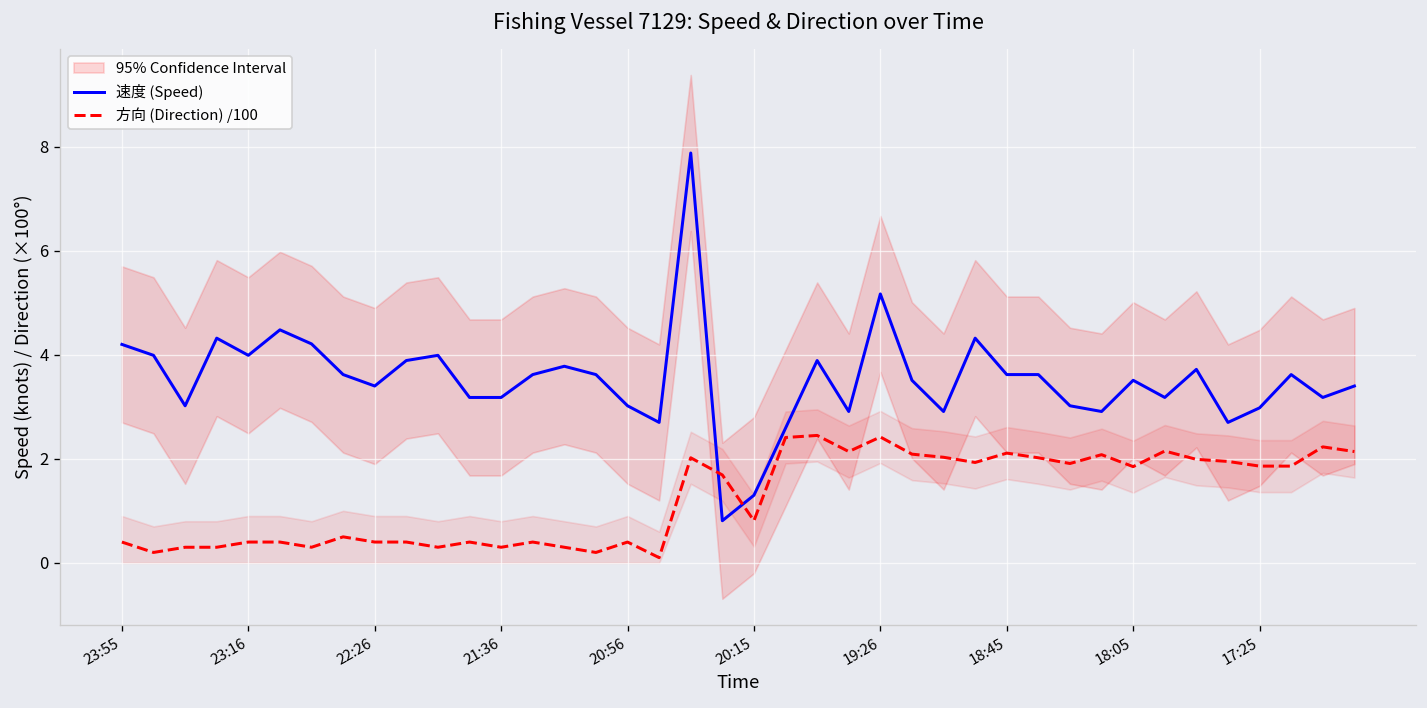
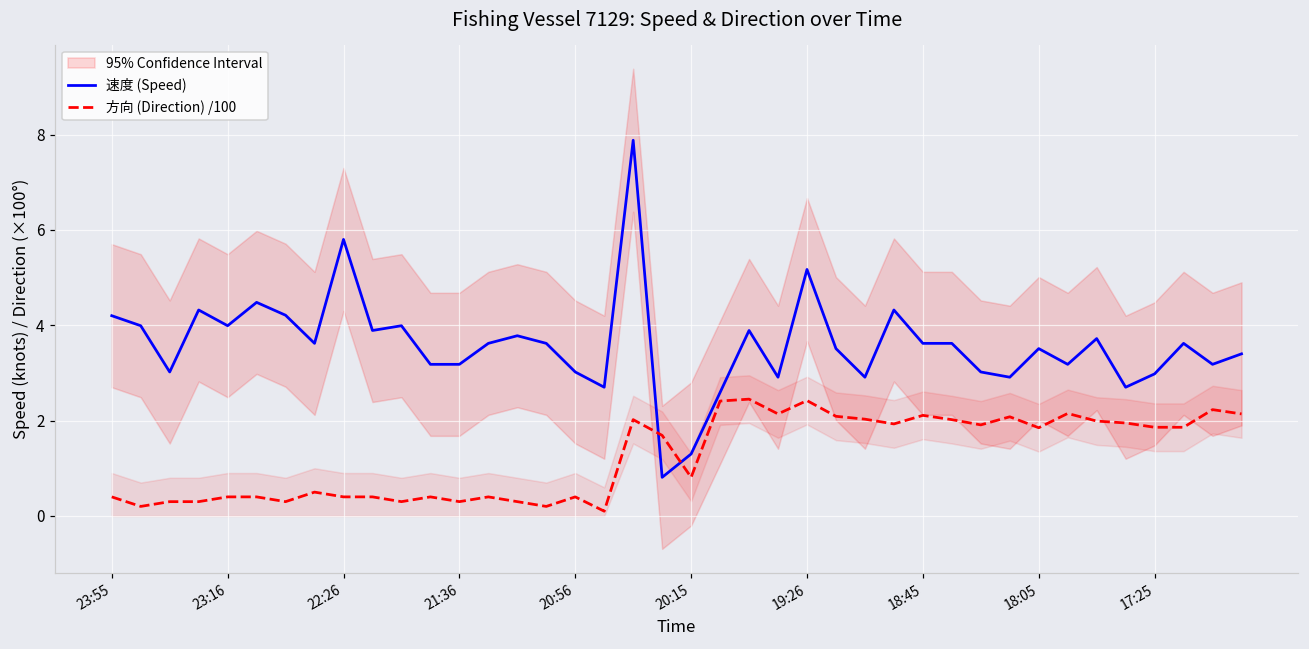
速度 (Speed), 22:26: 3.4 -> 5.8
